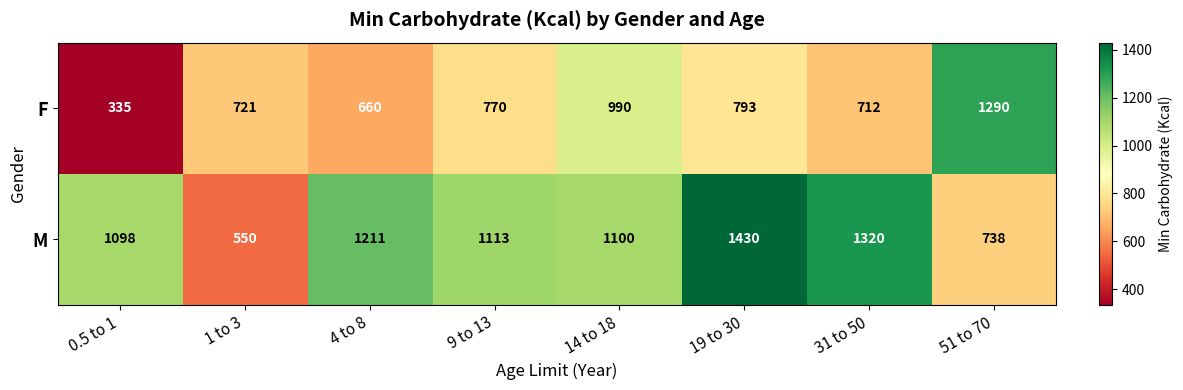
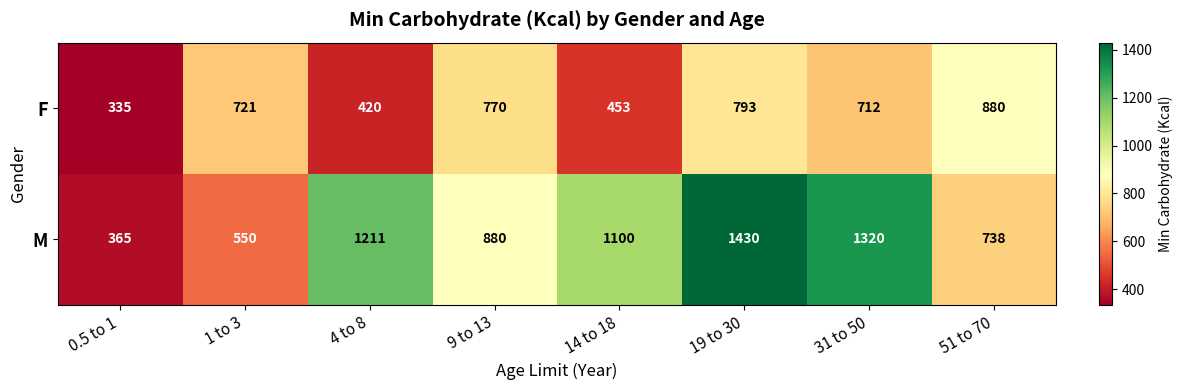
F, 4 to 8: 660 -> 420
F, 14 to 18: 990 -> 453
F, 51 to 70: 1290 -> 880
M, 0.5 to 1: 1098 -> 365
M, 9 to 13: 1113 -> 880
